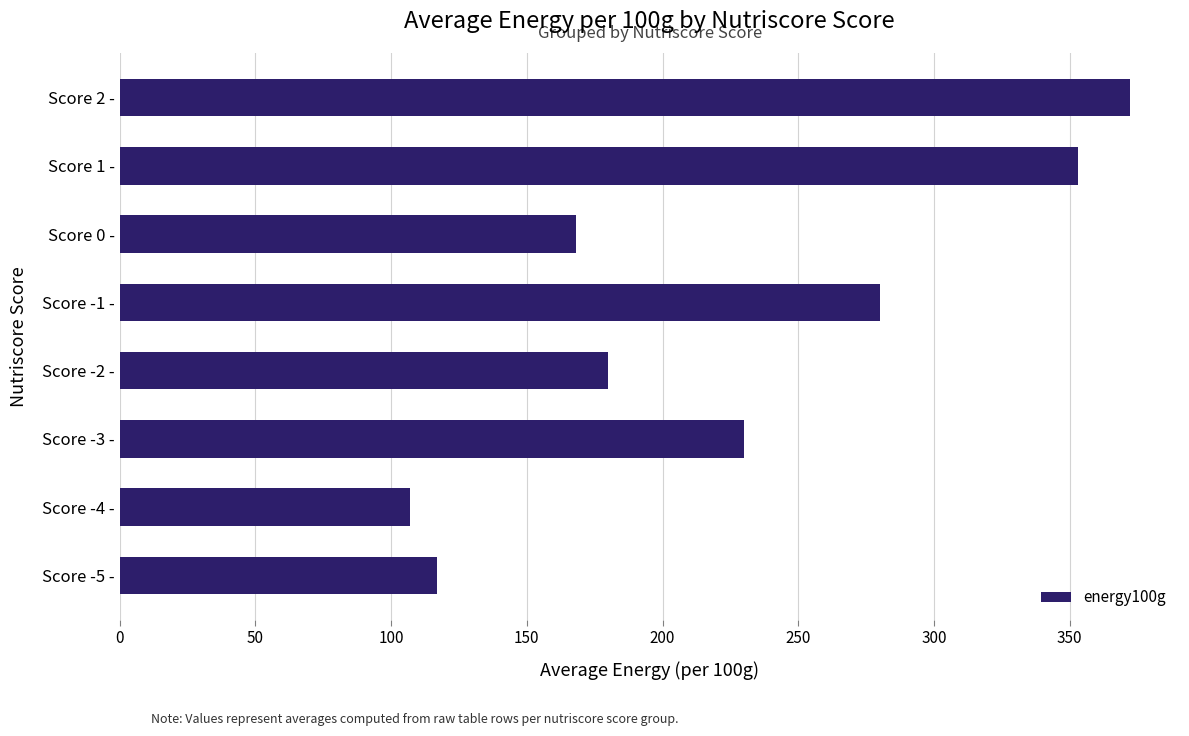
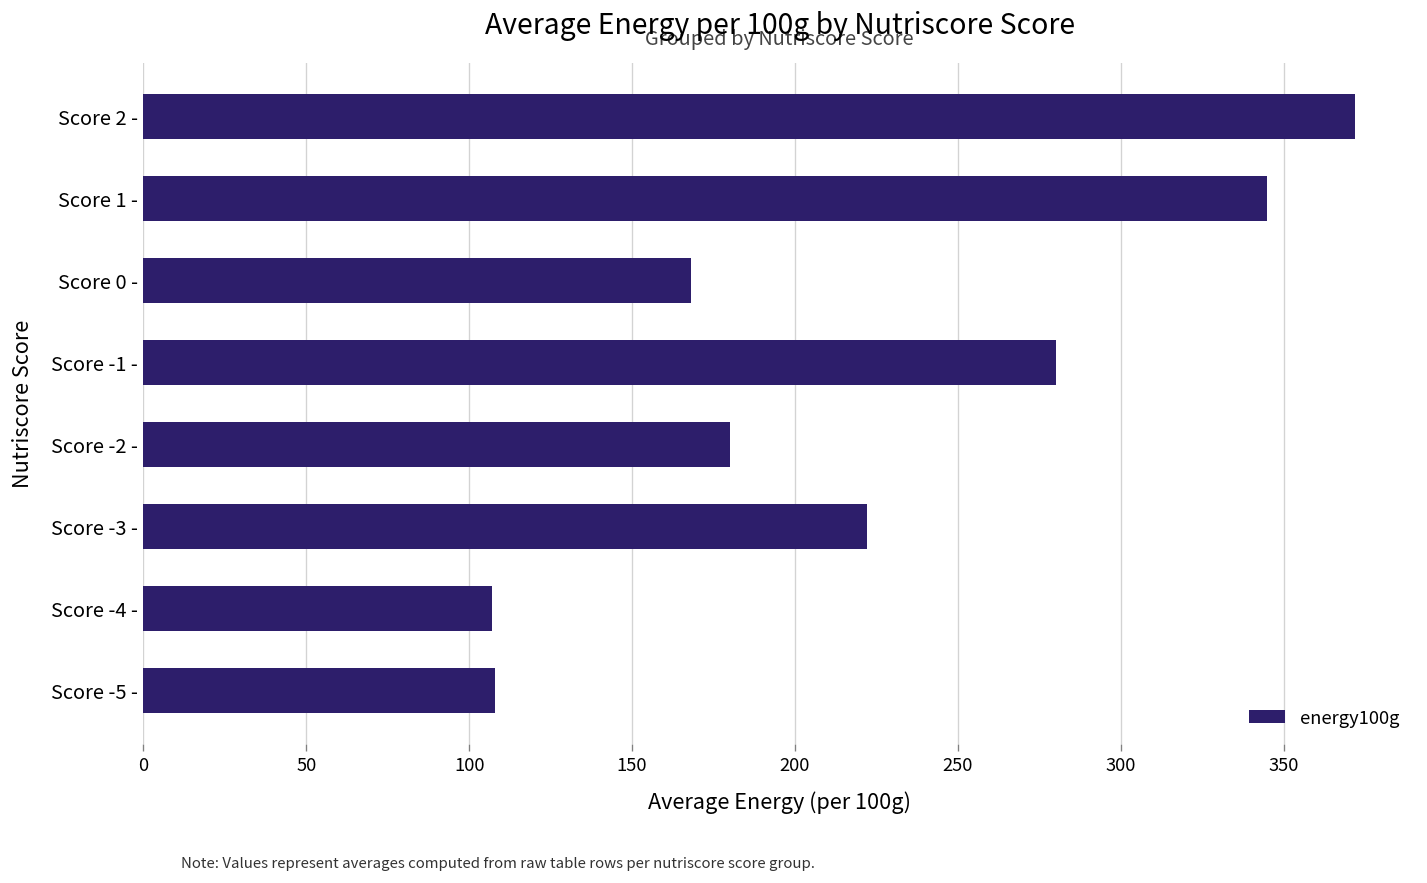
Score 1 -: 353 -> 345
Score -3 -: 230 -> 222
Score -5 -: 117 -> 108
